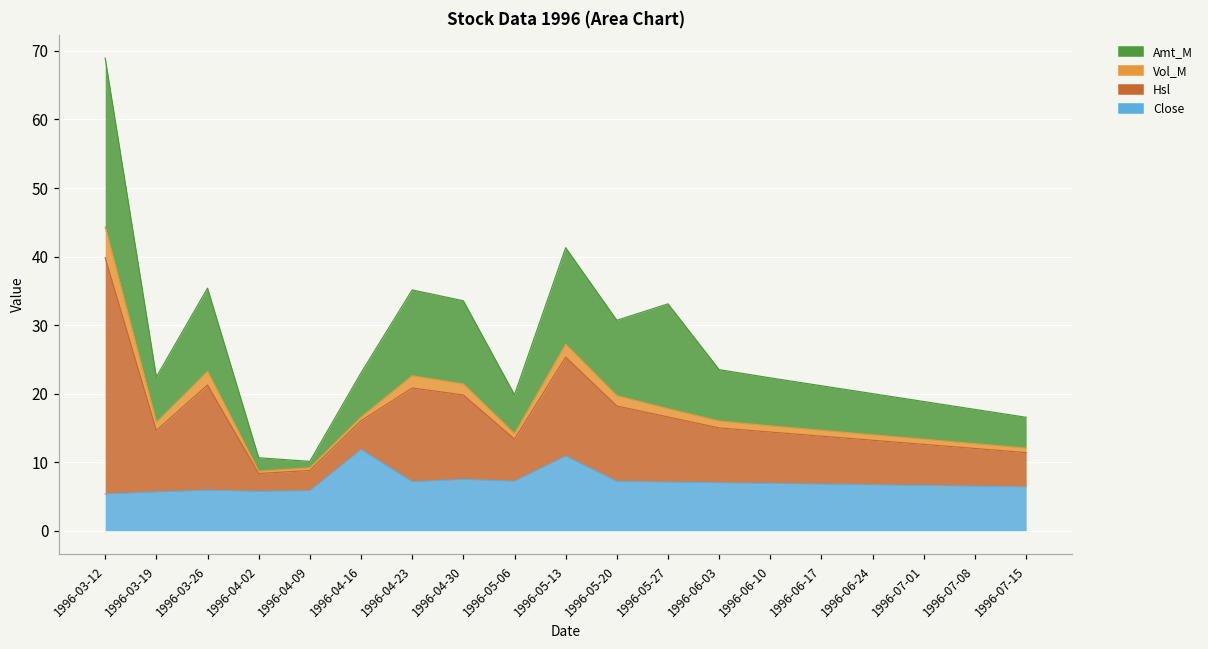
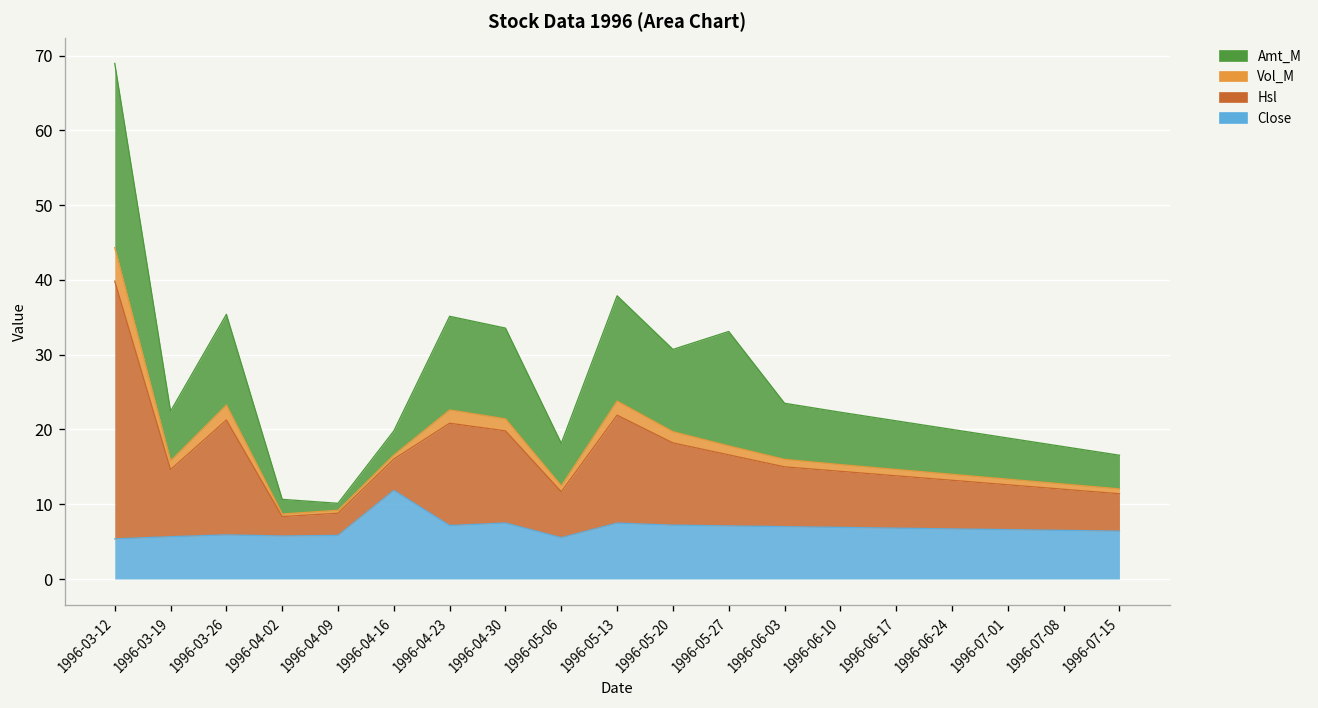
Amt_M, 1996-04-16: 6 -> 3
Close, 1996-05-06: 7 -> 6
Close, 1996-05-13: 11 -> 7
